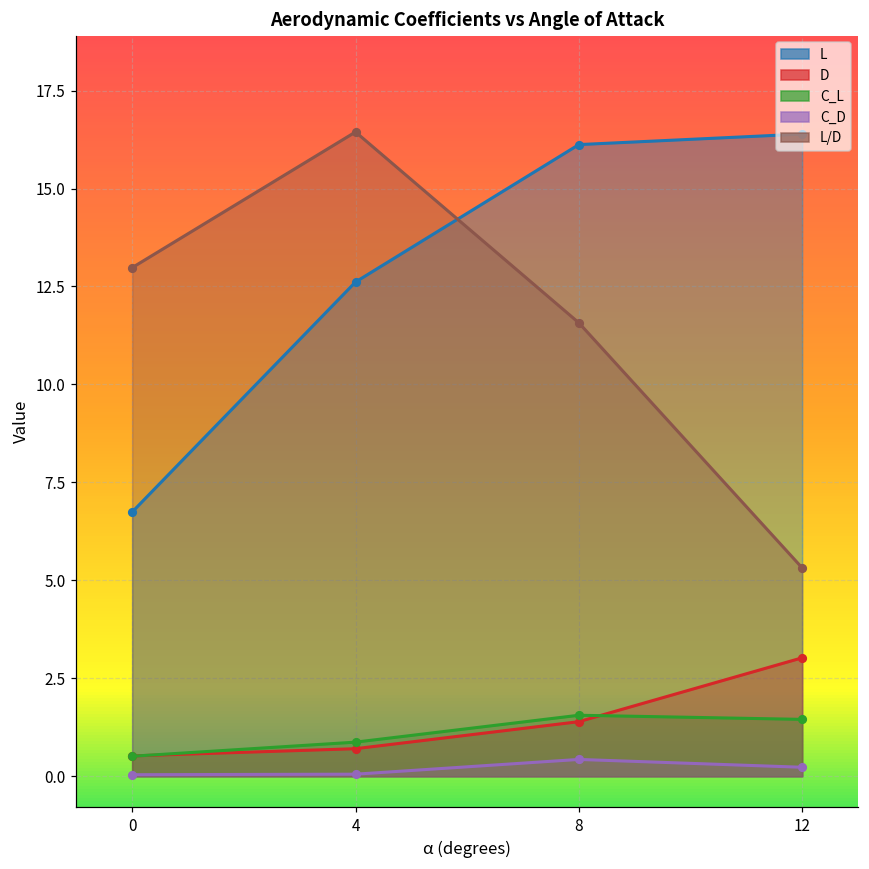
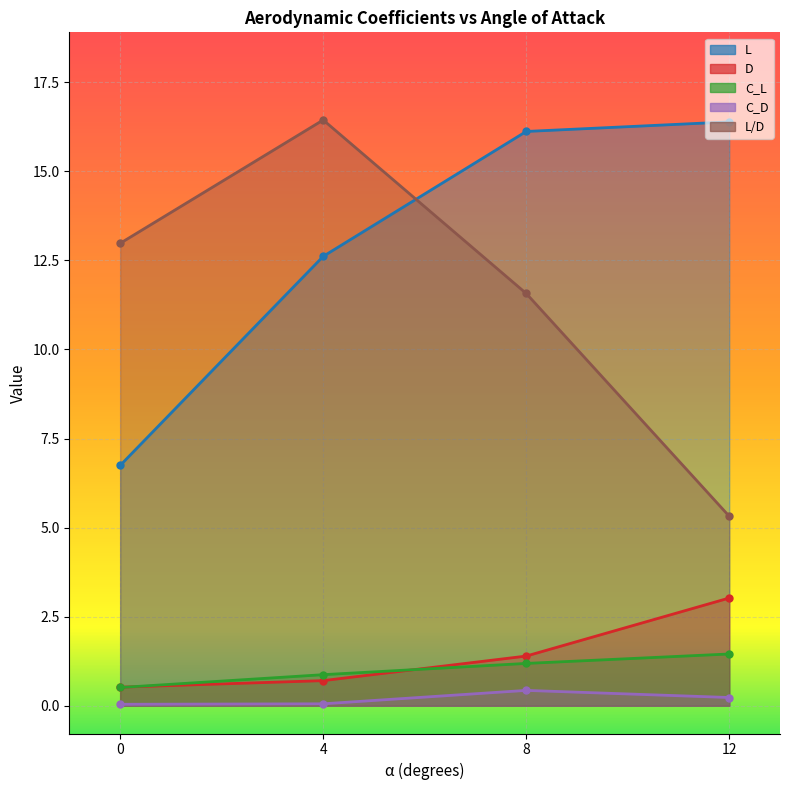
C_L, 8: 1.6 -> 1.2
